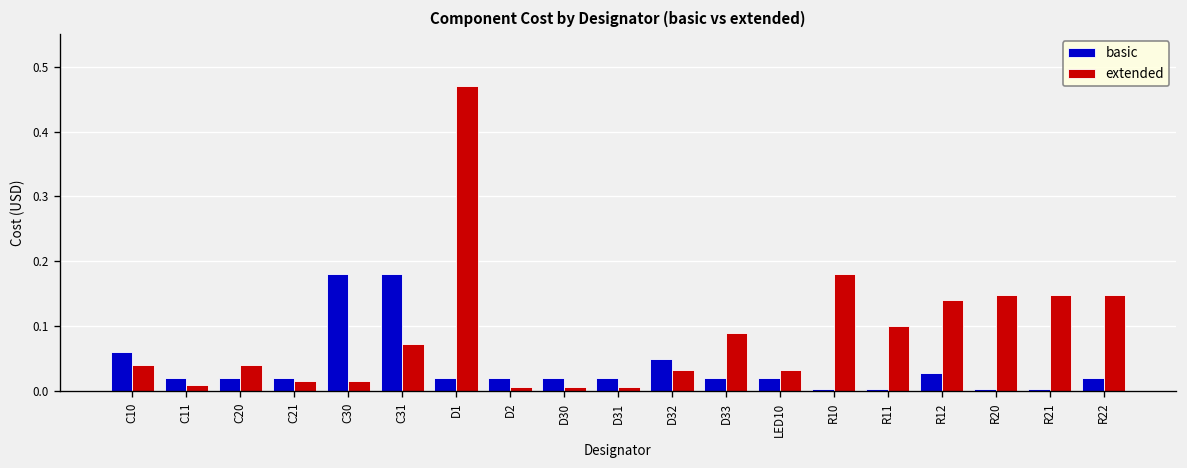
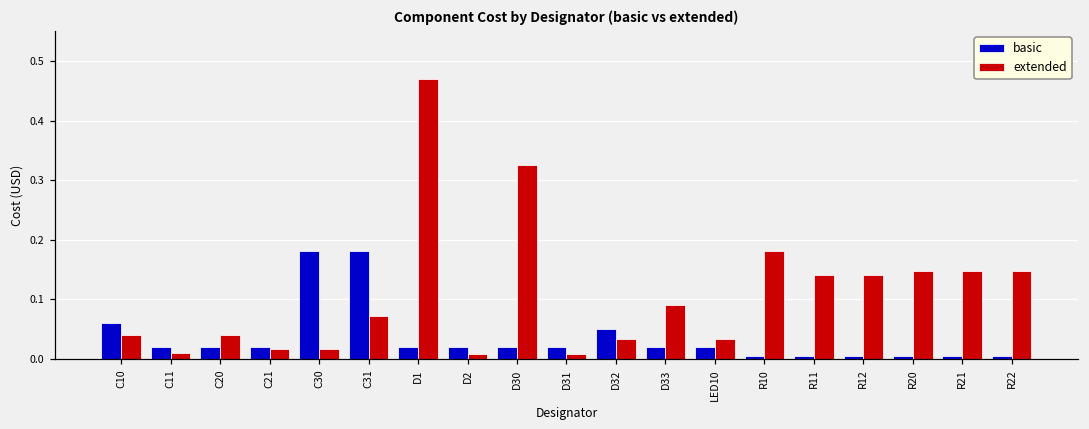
extended, D30: 0.01 -> 0.33
extended, R11: 0.10 -> 0.14
basic, R12: 0.03 -> 0.00
basic, R22: 0.02 -> 0.00
